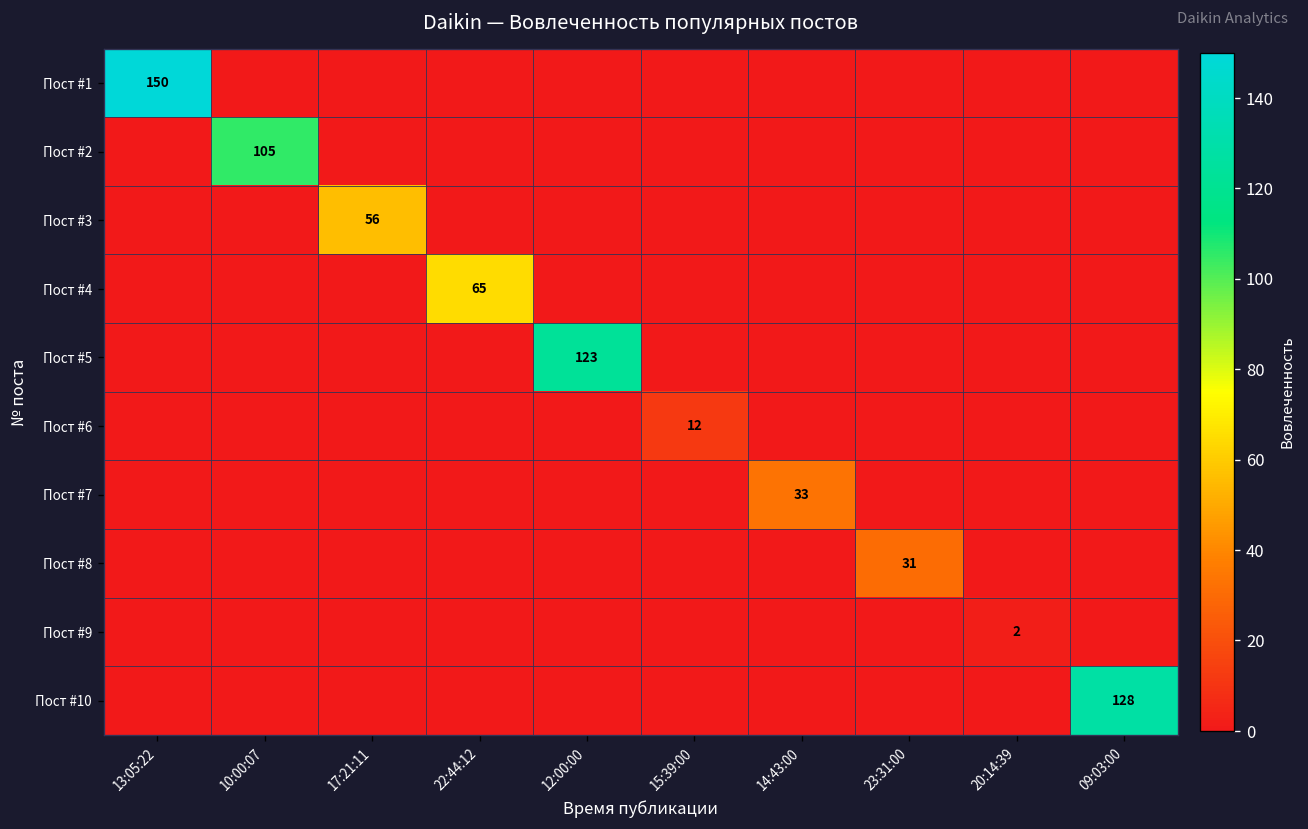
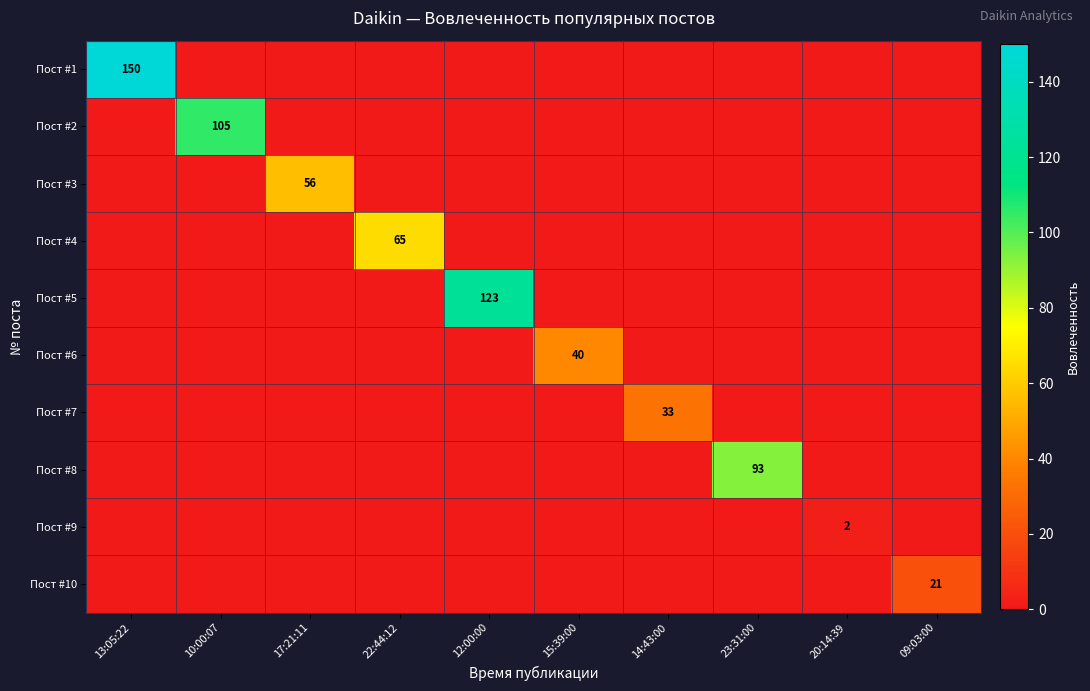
Пост #6, 15:39:00: 12 -> 40
Пост #8, 23:31:00: 31 -> 93
Пост #10, 09:03:00: 128 -> 21
